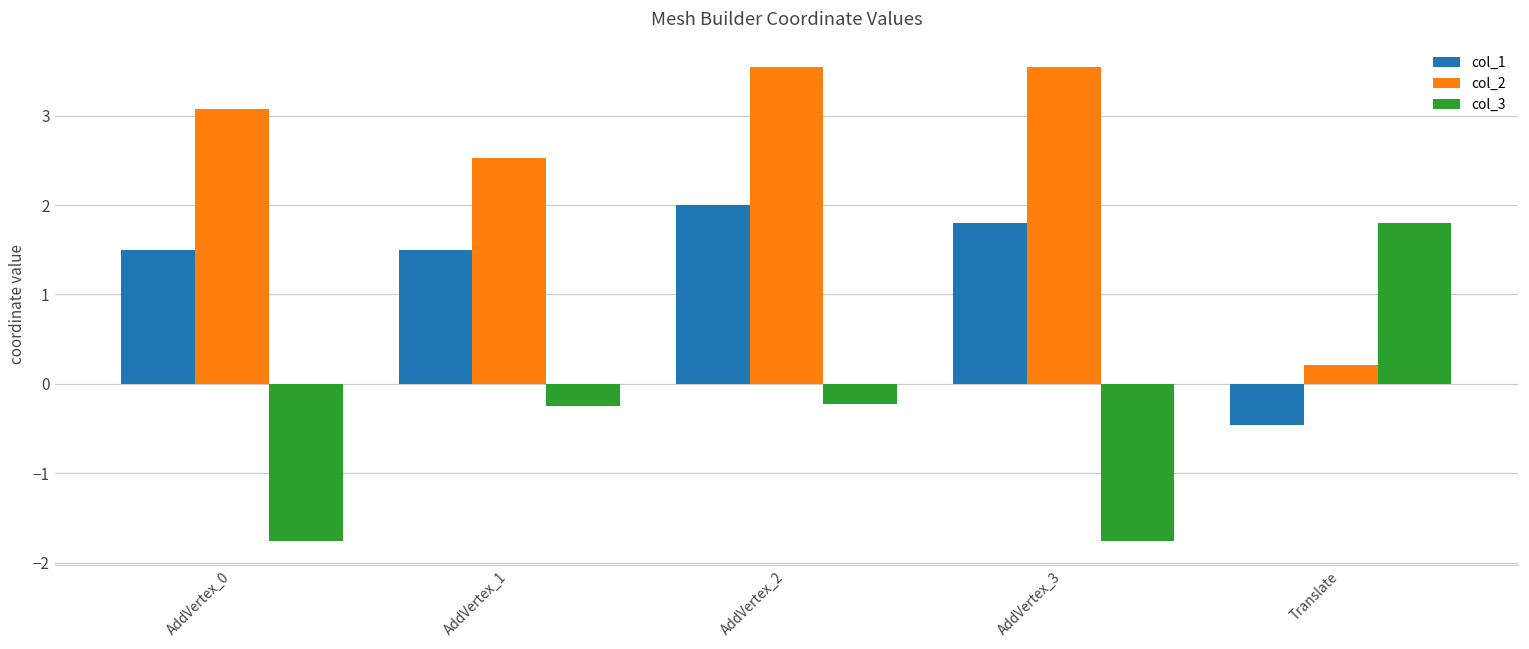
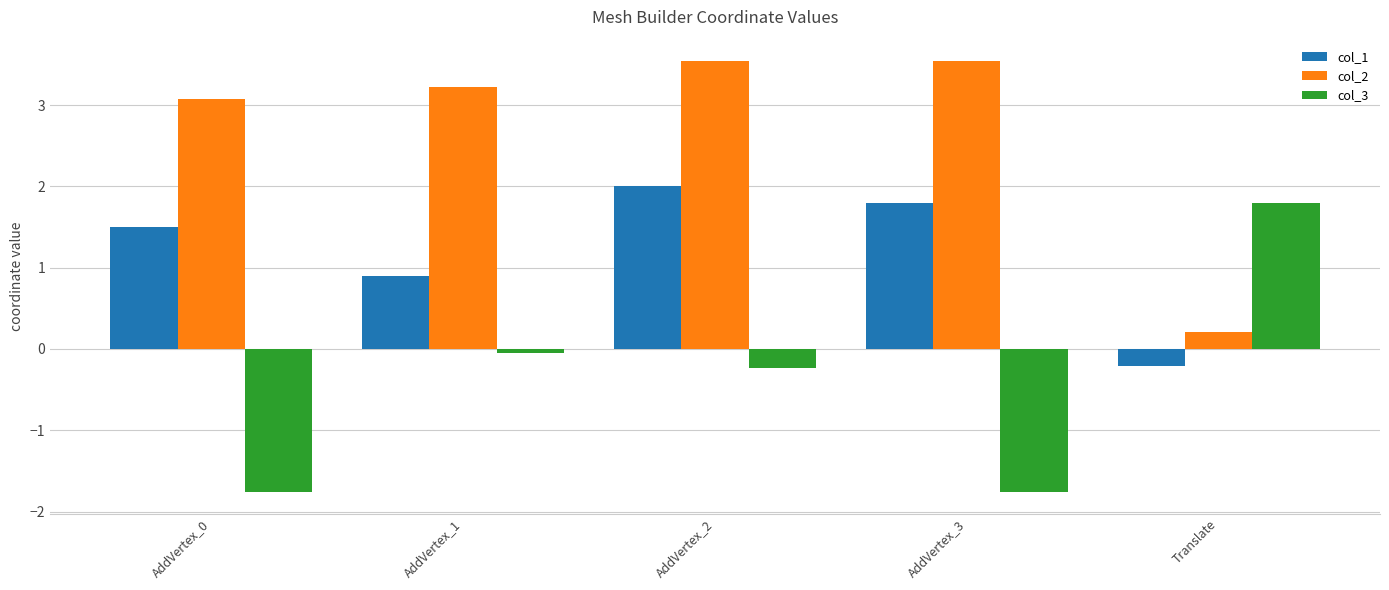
col_1, AddVertex_1: 1.5 -> 0.9
col_2, AddVertex_1: 2.5 -> 3.2
col_3, AddVertex_1: -0.3 -> -0.1
col_1, Translate: -0.5 -> -0.2
